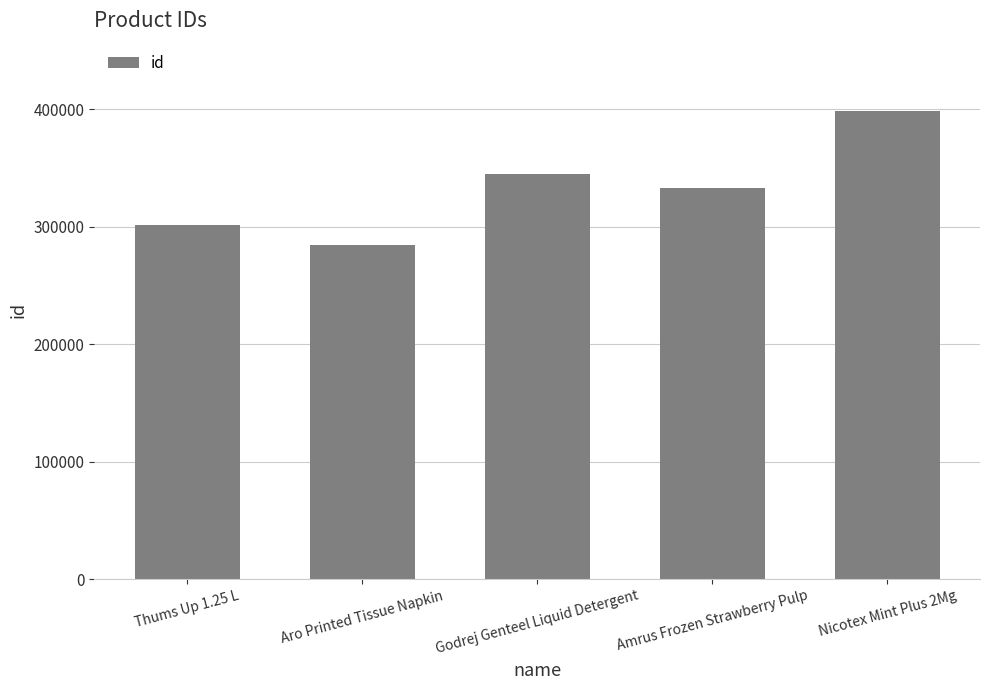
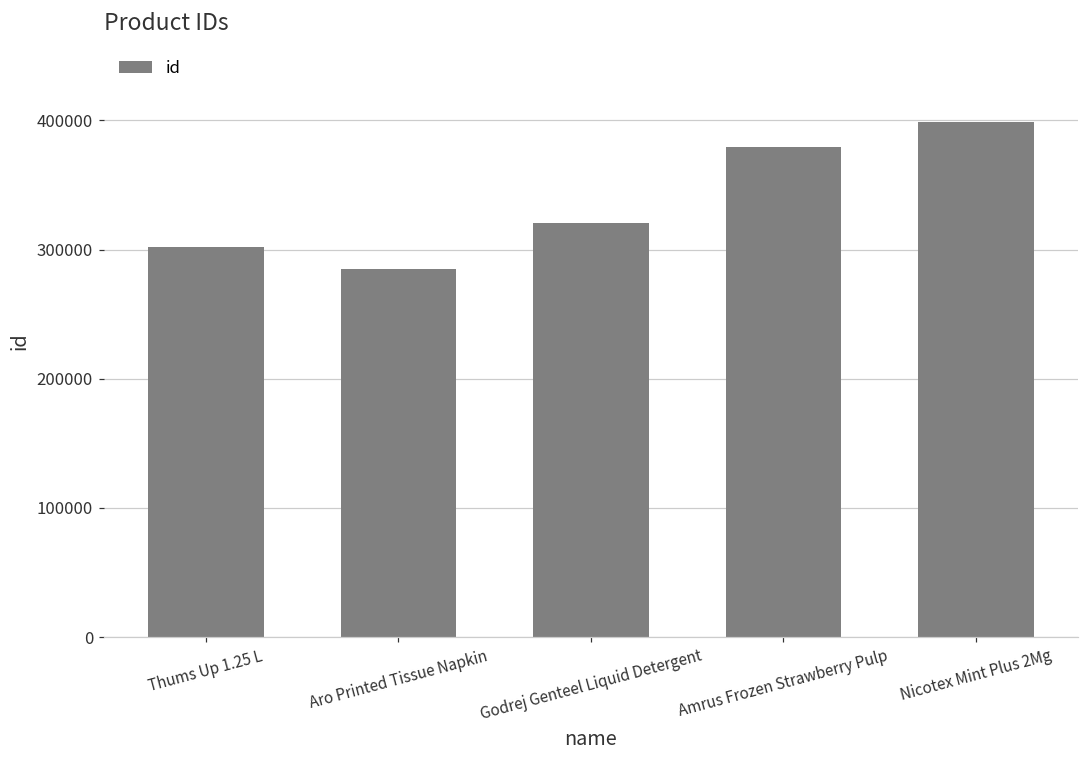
Godrej Genteel Liquid Detergent: 345000 -> 320000
Amrus Frozen Strawberry Pulp: 333000 -> 379000
